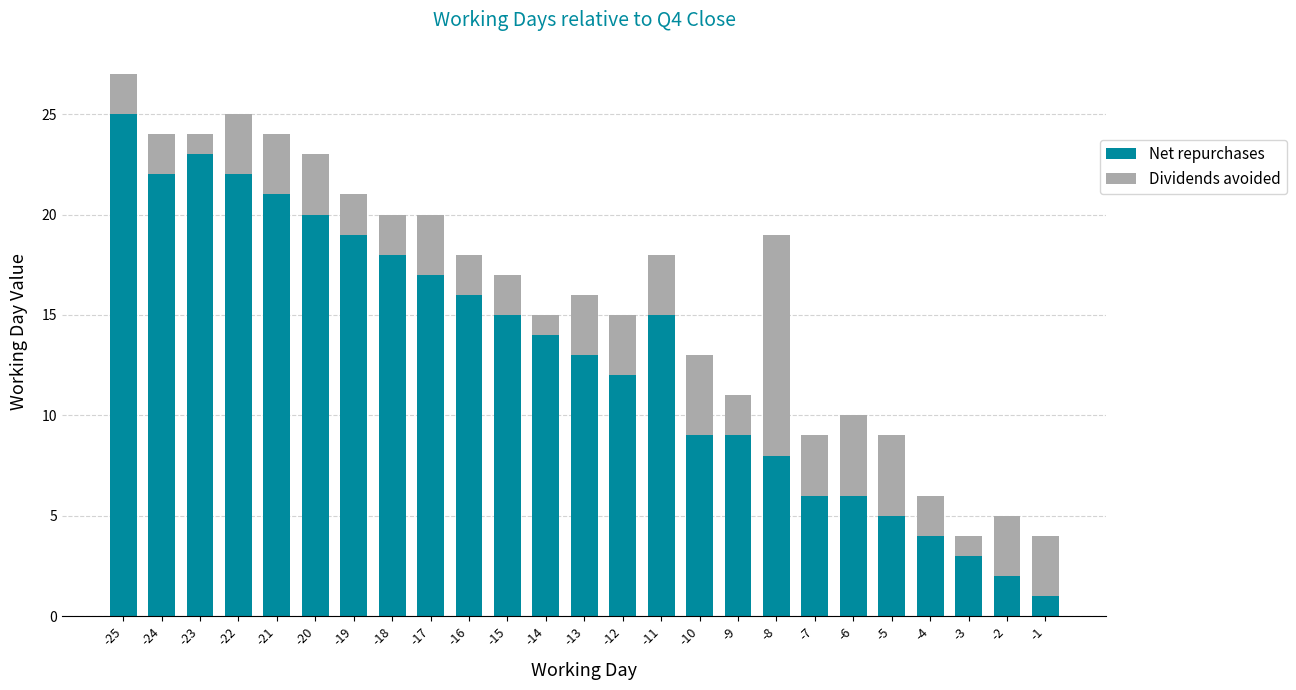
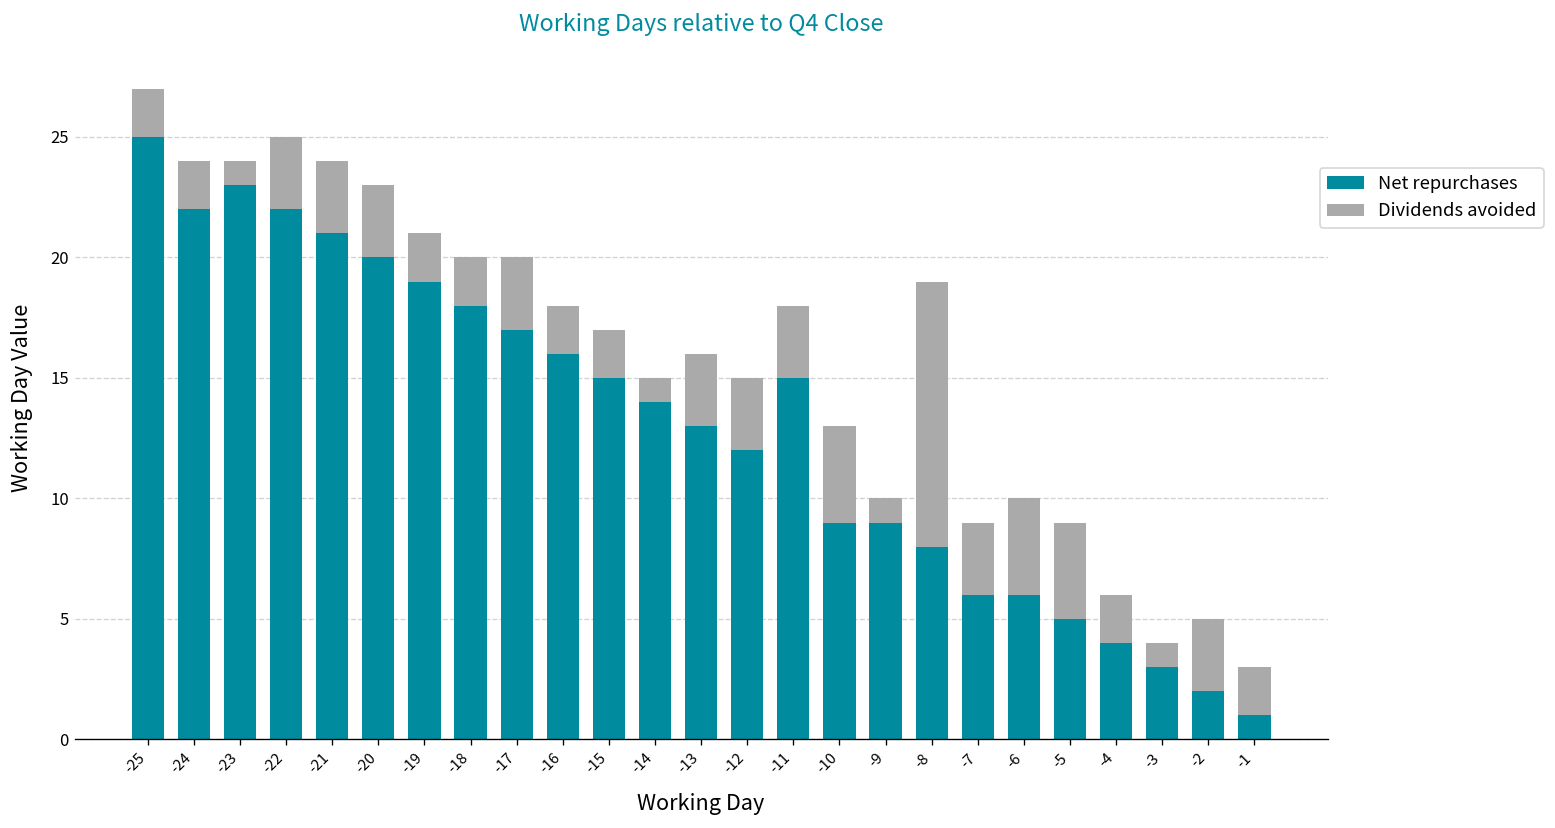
Dividends avoided, -9: 2 -> 1
Dividends avoided, -1: 3 -> 2
